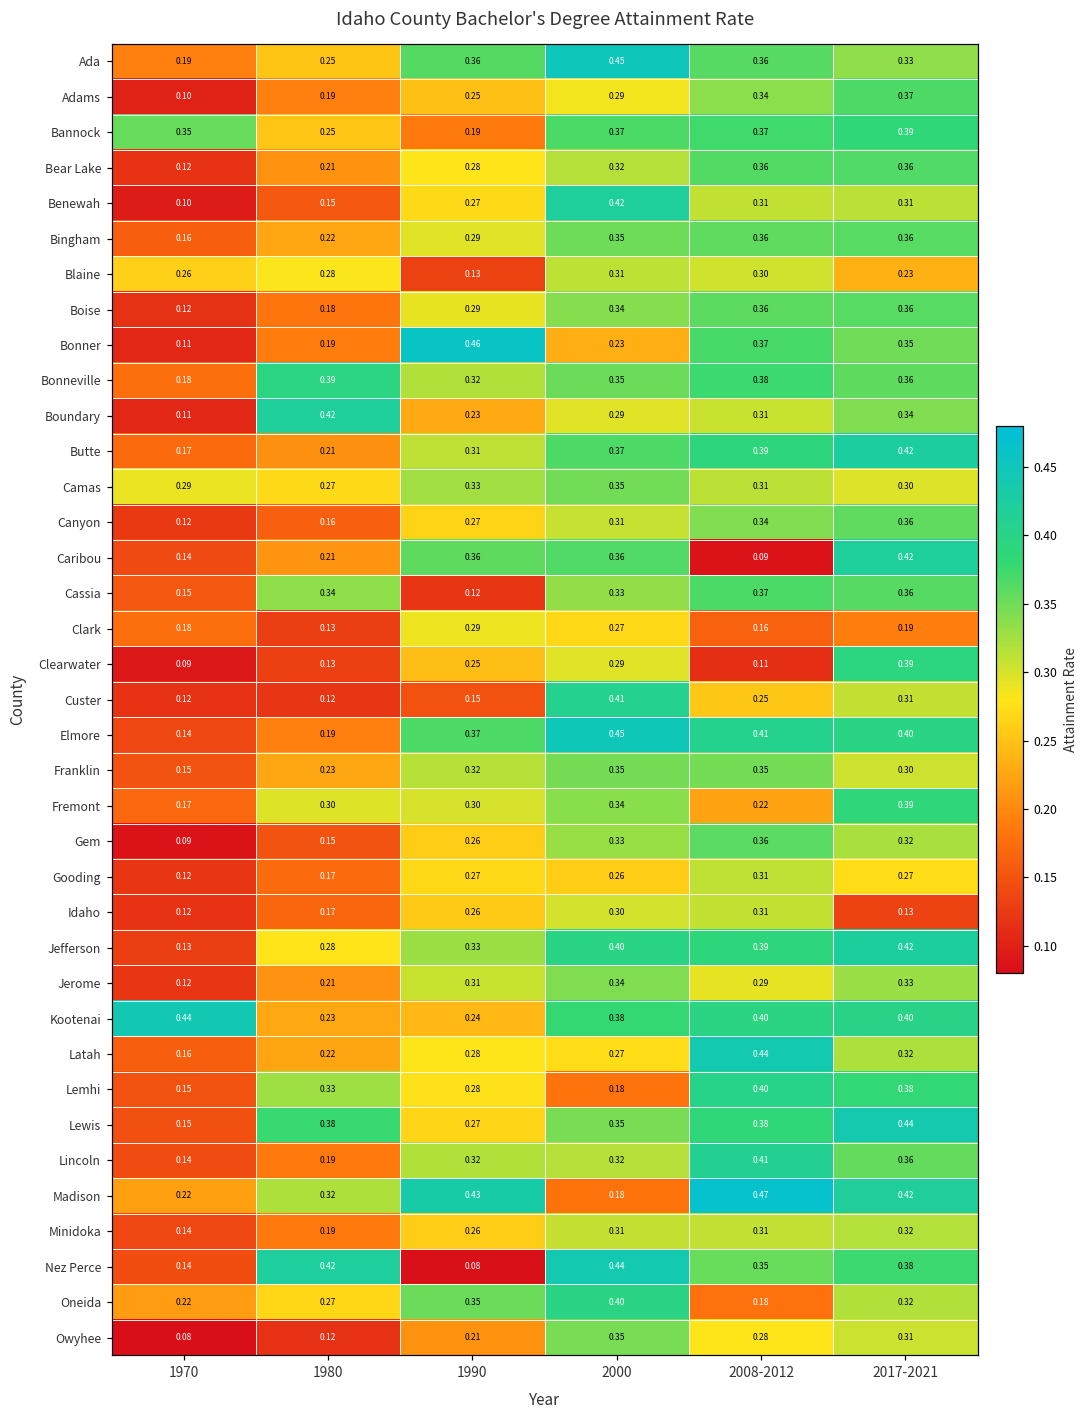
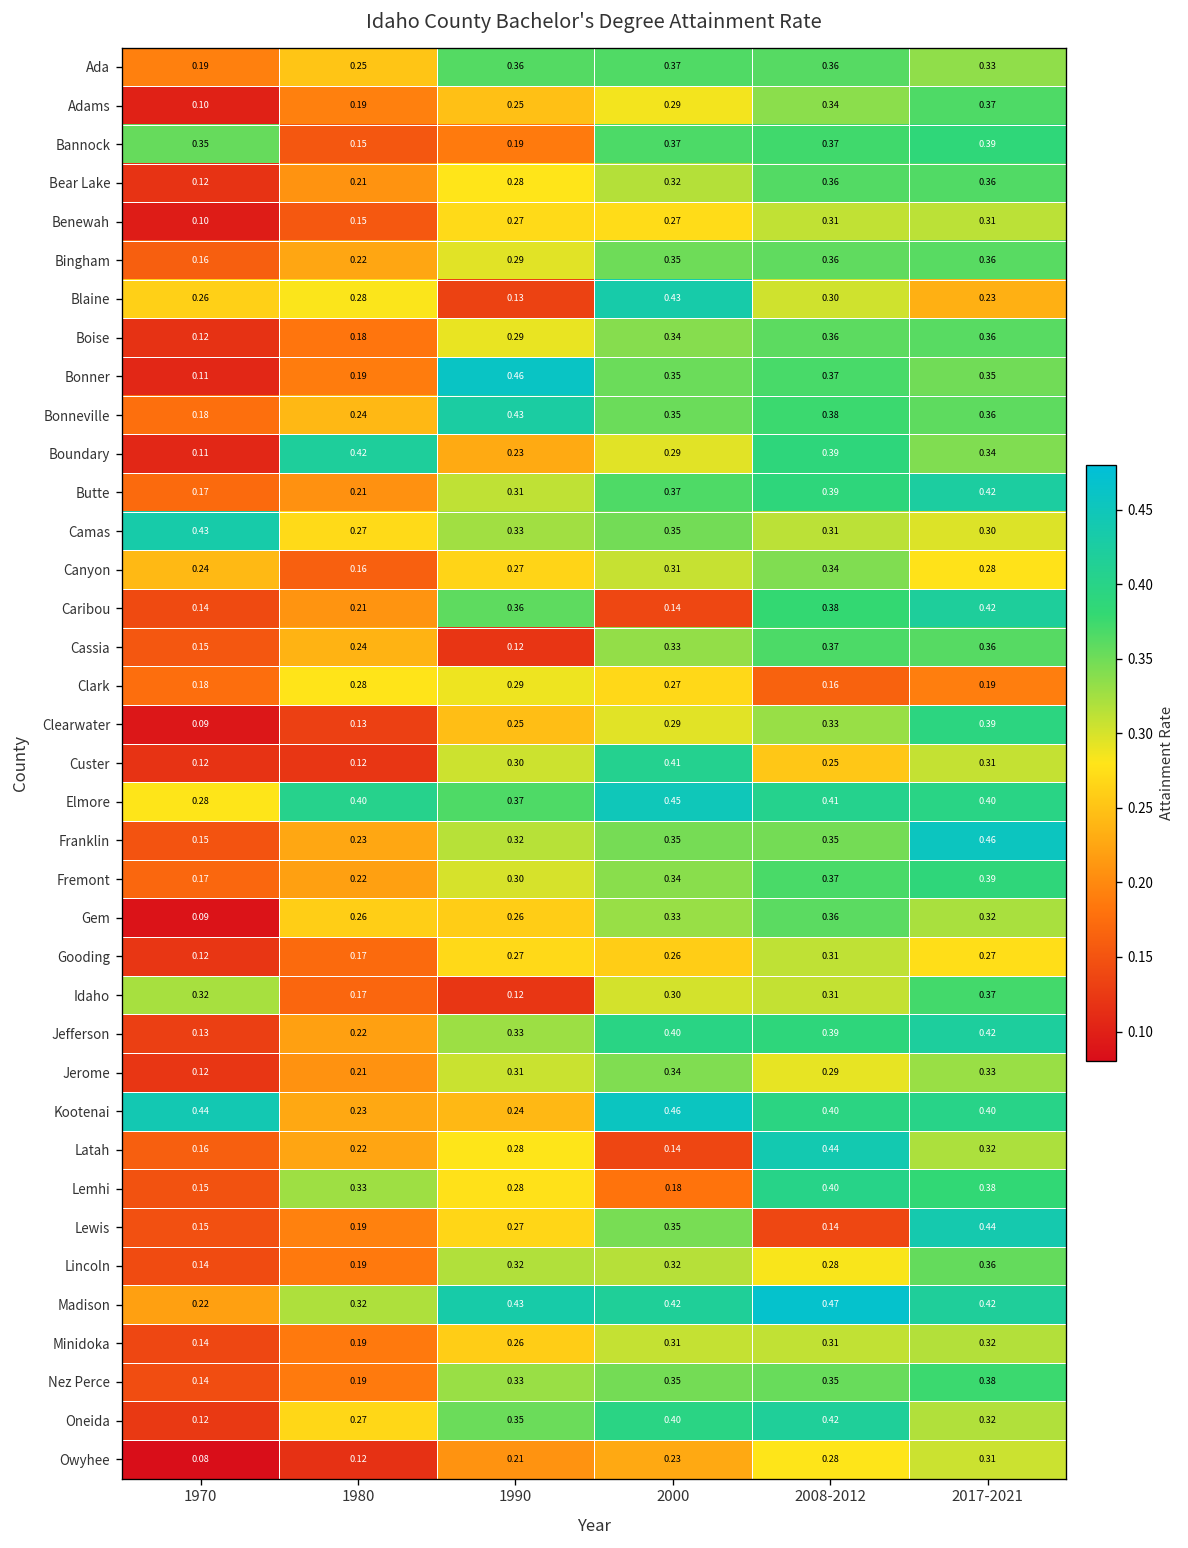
Ada, 2000: 0.45 -> 0.37
Bannock, 1980: 0.25 -> 0.15
Benewah, 2000: 0.42 -> 0.27
Blaine, 2000: 0.31 -> 0.43
Bonner, 2000: 0.23 -> 0.35
Bonneville, 1980: 0.39 -> 0.24
Bonneville, 1990: 0.32 -> 0.43
Boundary, 2008-2012: 0.31 -> 0.39
Camas, 1970: 0.29 -> 0.43
Canyon, 1970: 0.12 -> 0.24
Canyon, 2017-2021: 0.36 -> 0.28
Caribou, 2000: 0.36 -> 0.14
Caribou, 2008-2012: 0.09 -> 0.38
Cassia, 1980: 0.34 -> 0.24
Clark, 1980: 0.13 -> 0.28
Clearwater, 2008-2012: 0.11 -> 0.33
Custer, 1990: 0.15 -> 0.30
Elmore, 1970: 0.14 -> 0.28
Elmore, 1980: 0.19 -> 0.40
Franklin, 2017-2021: 0.30 -> 0.46
Fremont, 1980: 0.30 -> 0.22
Fremont, 2008-2012: 0.22 -> 0.37
Gem, 1980: 0.15 -> 0.26
Idaho, 1970: 0.12 -> 0.32
Idaho, 1990: 0.26 -> 0.12
Idaho, 2017-2021: 0.13 -> 0.37
Jefferson, 1980: 0.28 -> 0.22
Kootenai, 2000: 0.38 -> 0.46
Latah, 2000: 0.27 -> 0.14
Lewis, 1980: 0.38 -> 0.19
Lewis, 2008-2012: 0.38 -> 0.14
Lincoln, 2008-2012: 0.41 -> 0.28
Madison, 2000: 0.18 -> 0.42
Nez Perce, 1980: 0.42 -> 0.19
Nez Perce, 1990: 0.08 -> 0.33
Nez Perce, 2000: 0.44 -> 0.35
Oneida, 1970: 0.22 -> 0.12
Oneida, 2008-2012: 0.18 -> 0.42
Owyhee, 2000: 0.35 -> 0.23
